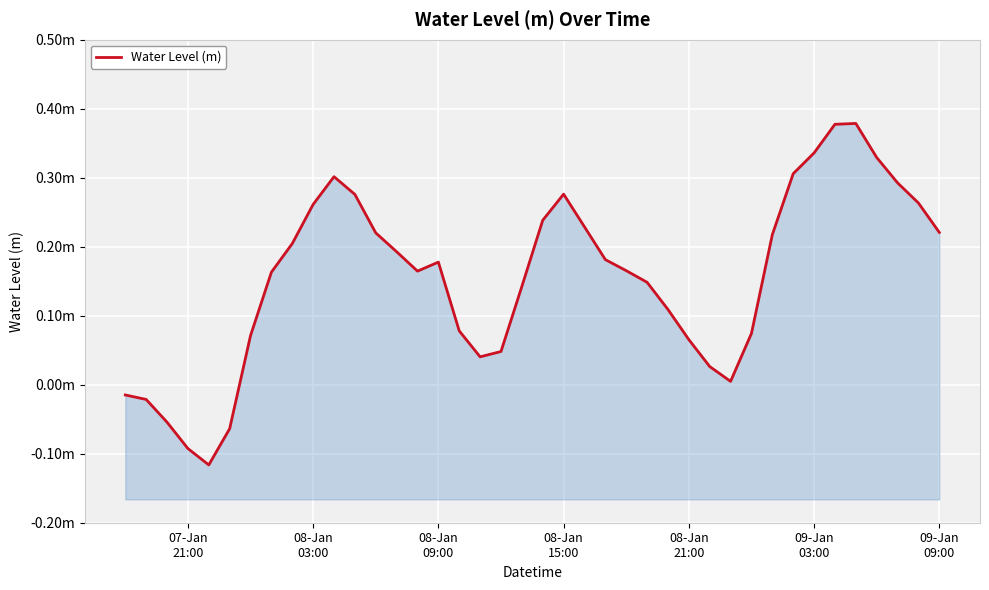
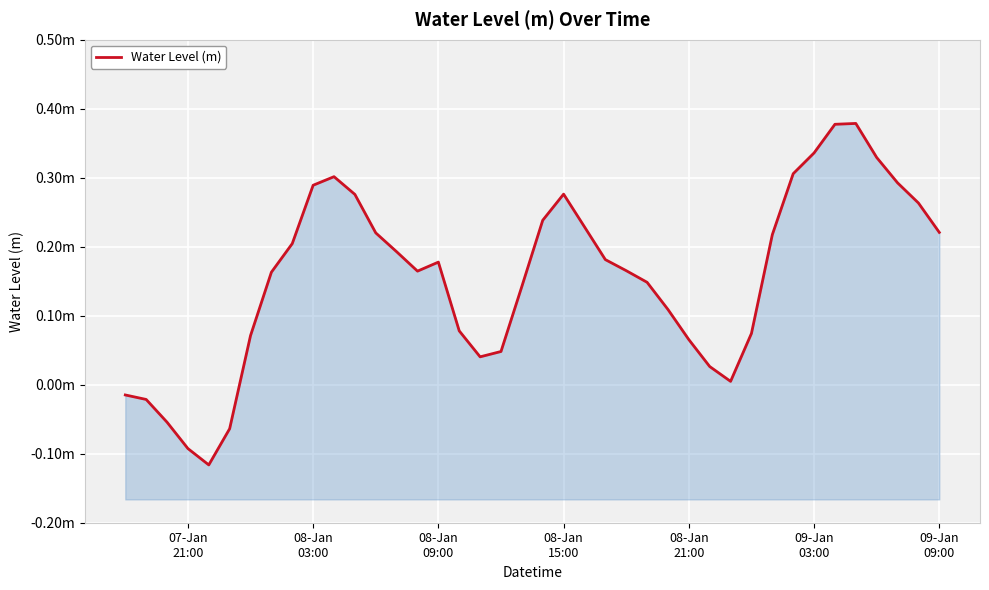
08-Jan 03:00: 0.26m -> 0.29m
